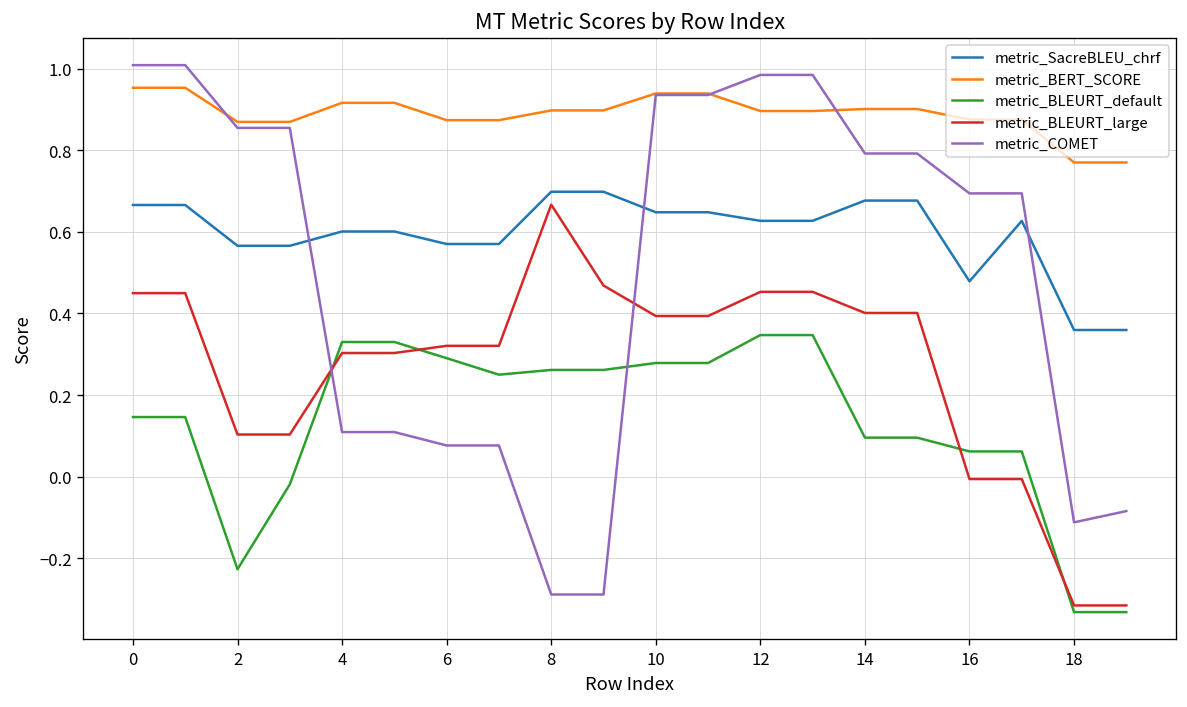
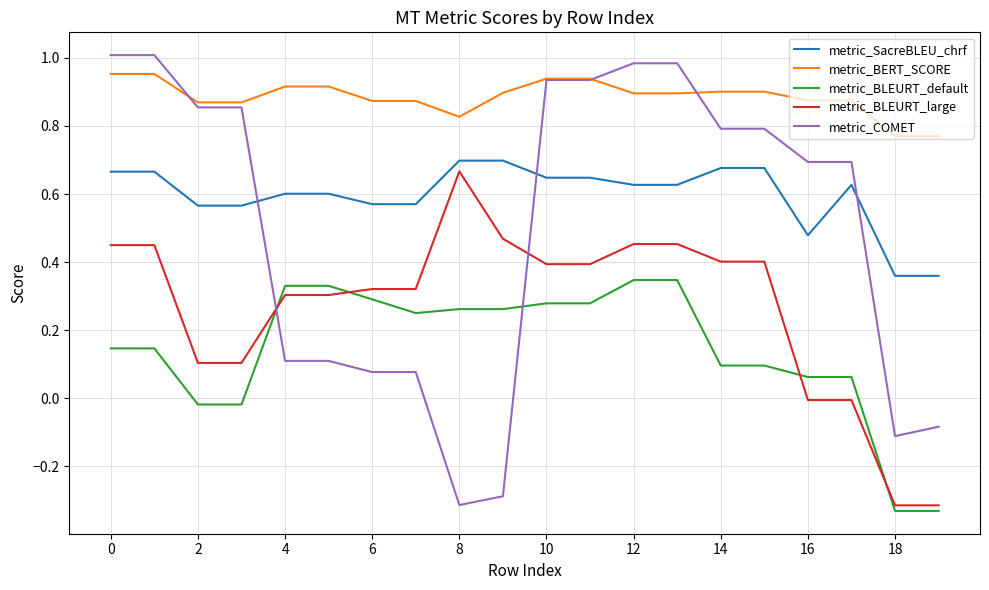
metric_BLEURT_default, 2: -0.23 -> -0.02
metric_BERT_SCORE, 8: 0.90 -> 0.83
metric_COMET, 8: -0.29 -> -0.31
